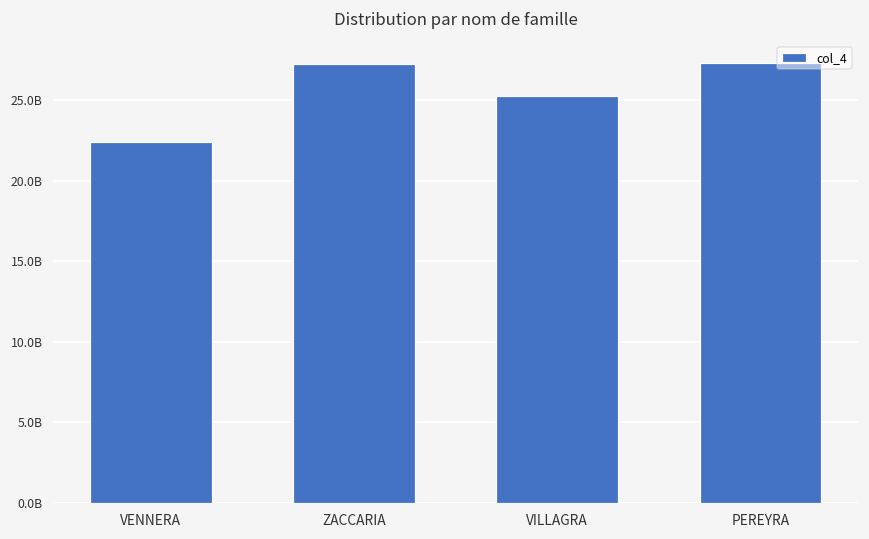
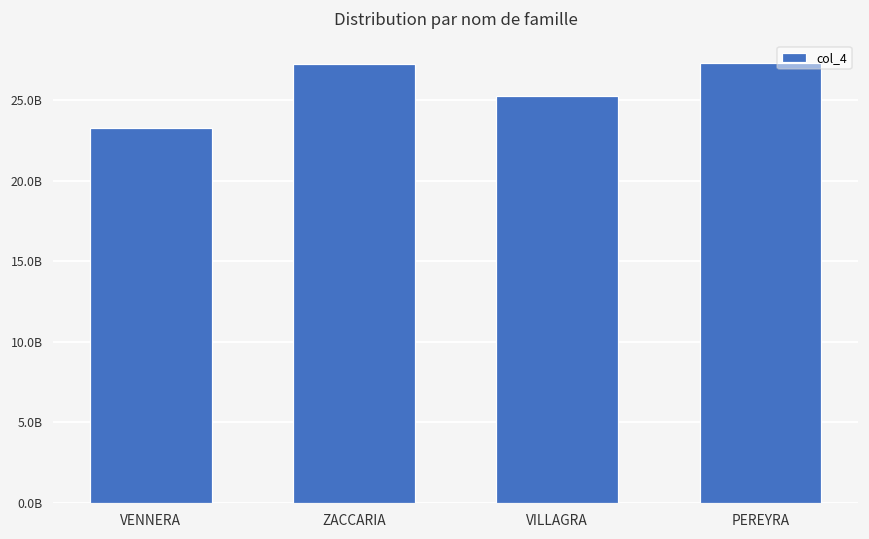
VENNERA: 22400000000 -> 23300000000
